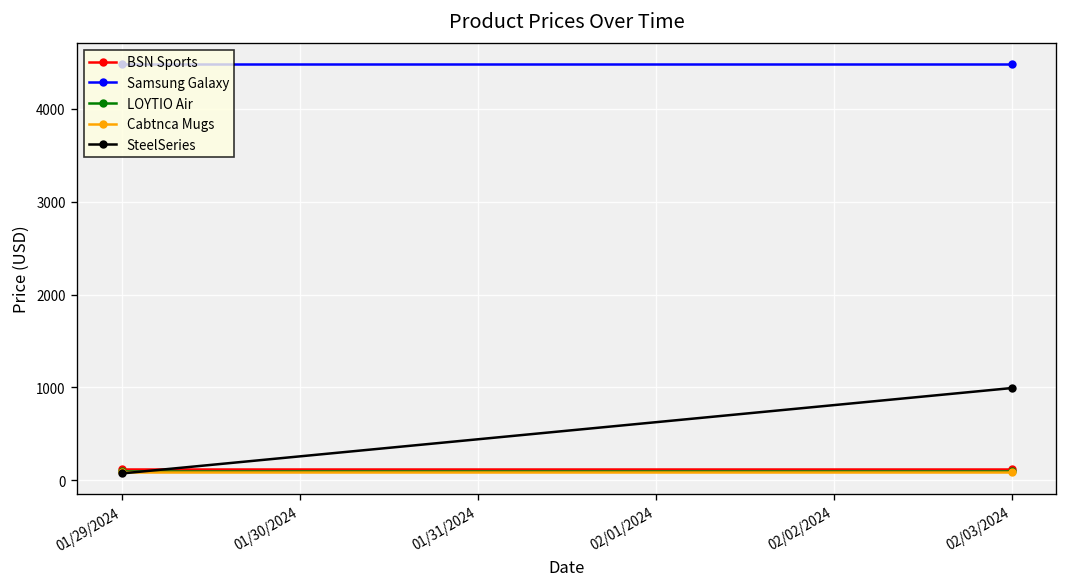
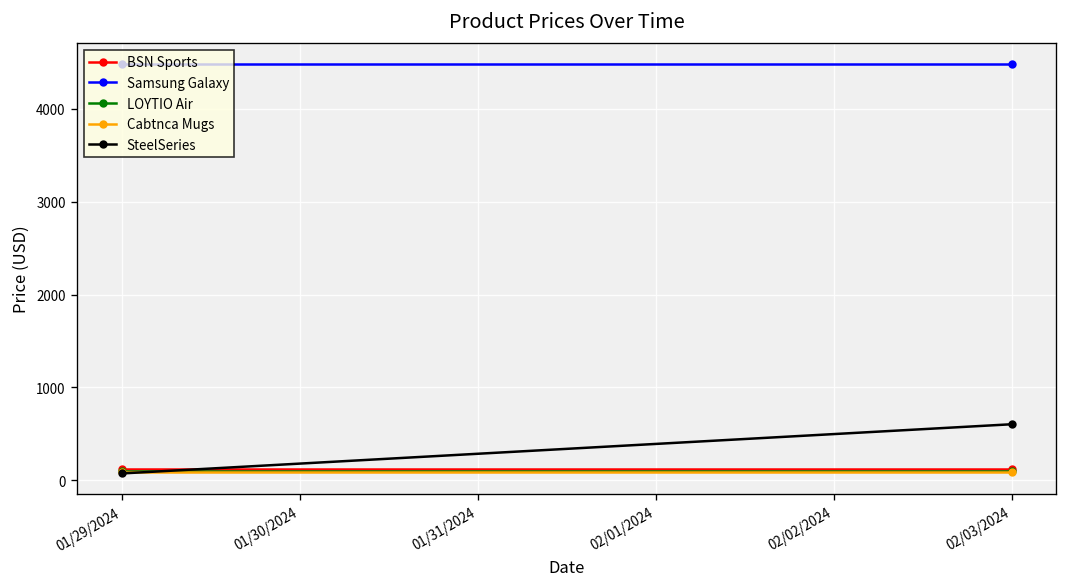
SteelSeries, 02/03/2024: 1000 -> 600
